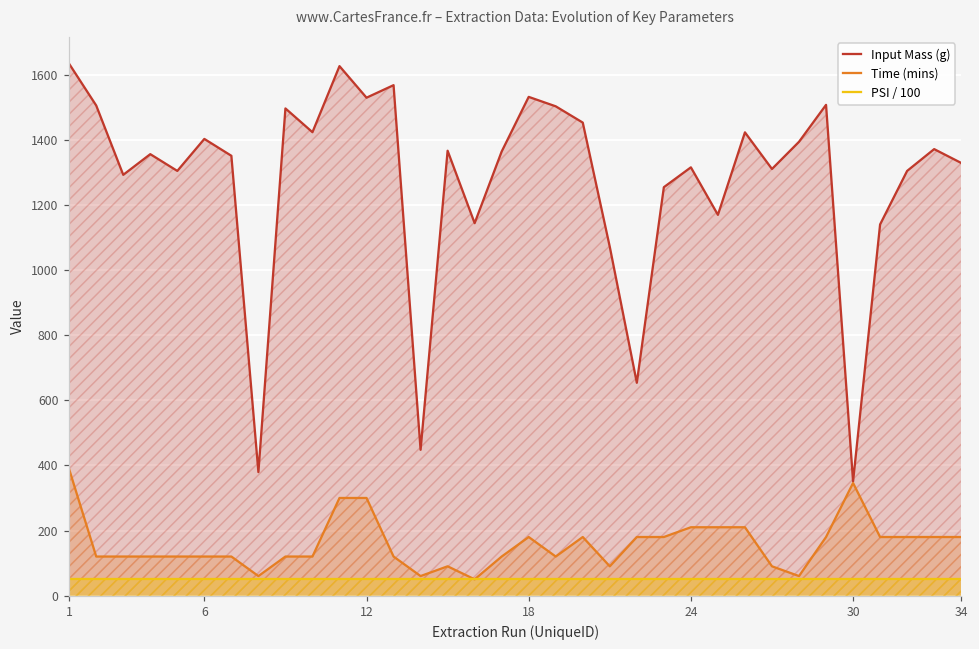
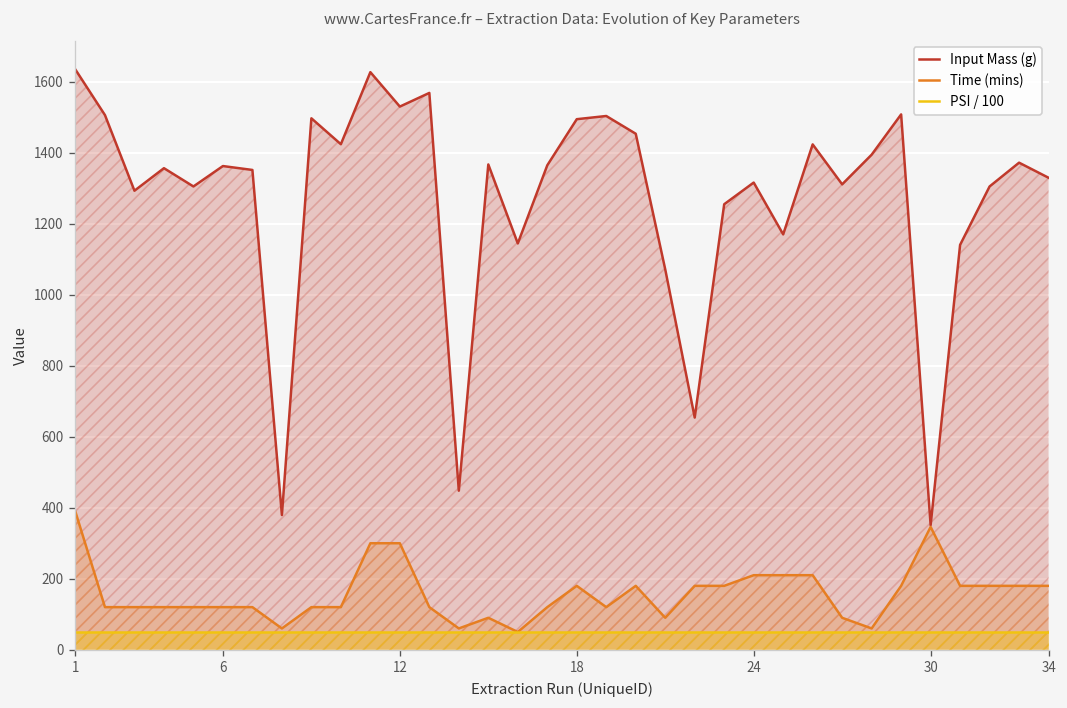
Input Mass (g), 6: 1400 -> 1360
Input Mass (g), 18: 1530 -> 1490
